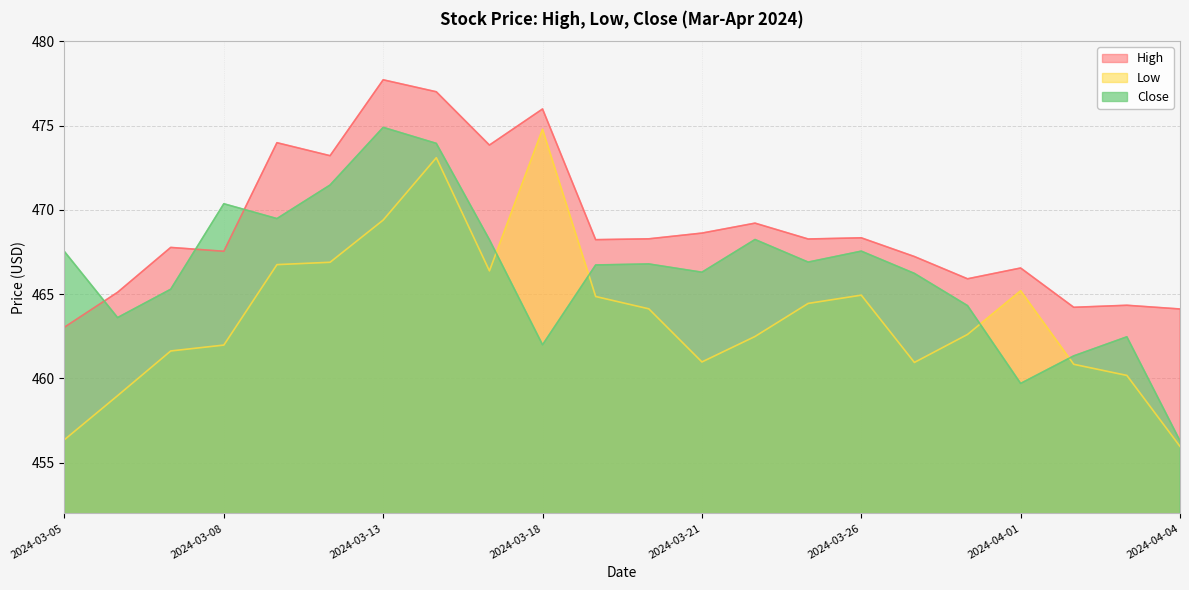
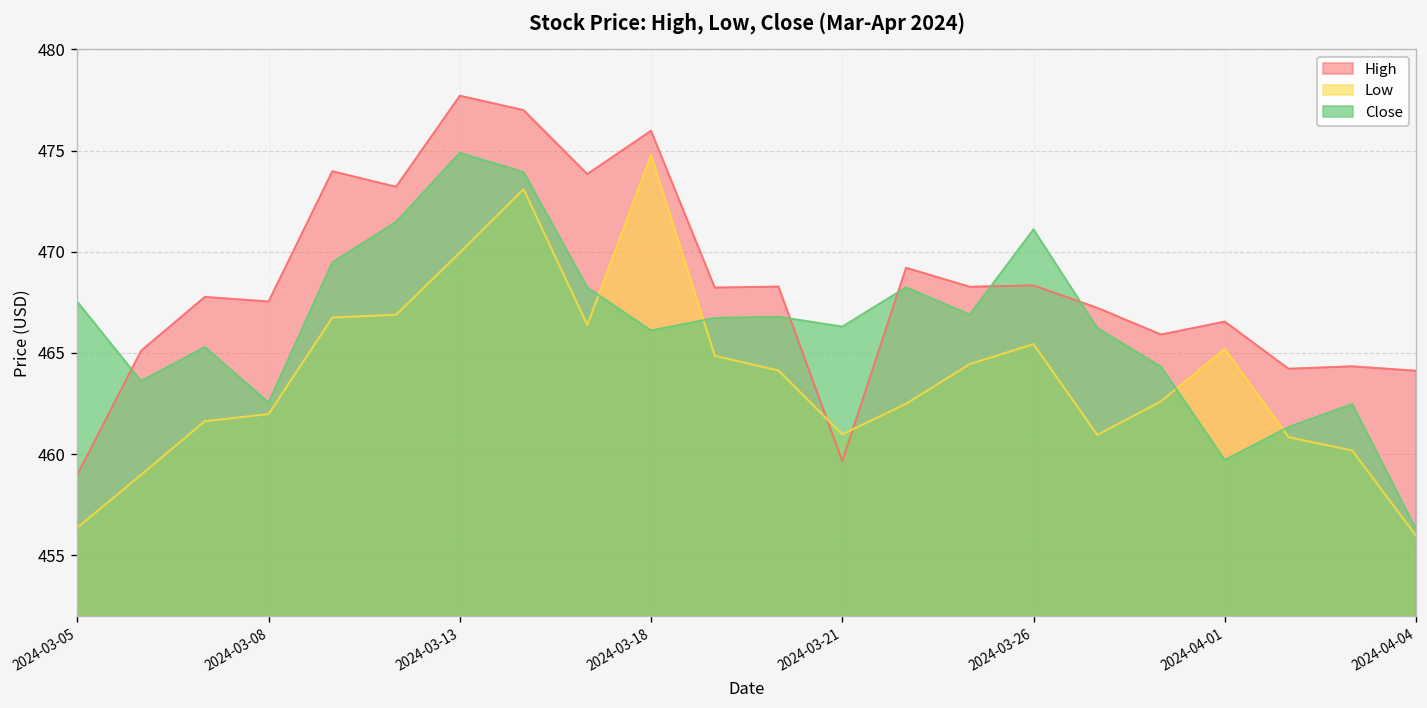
High, 2024-03-05: 463.0 -> 459.0
Close, 2024-03-08: 470.4 -> 462.5
Low, 2024-03-13: 469.4 -> 470.0
Close, 2024-03-18: 462.0 -> 466.1
High, 2024-03-21: 468.6 -> 459.6
Low, 2024-03-26: 464.9 -> 465.4
Close, 2024-03-26: 467.5 -> 471.1
